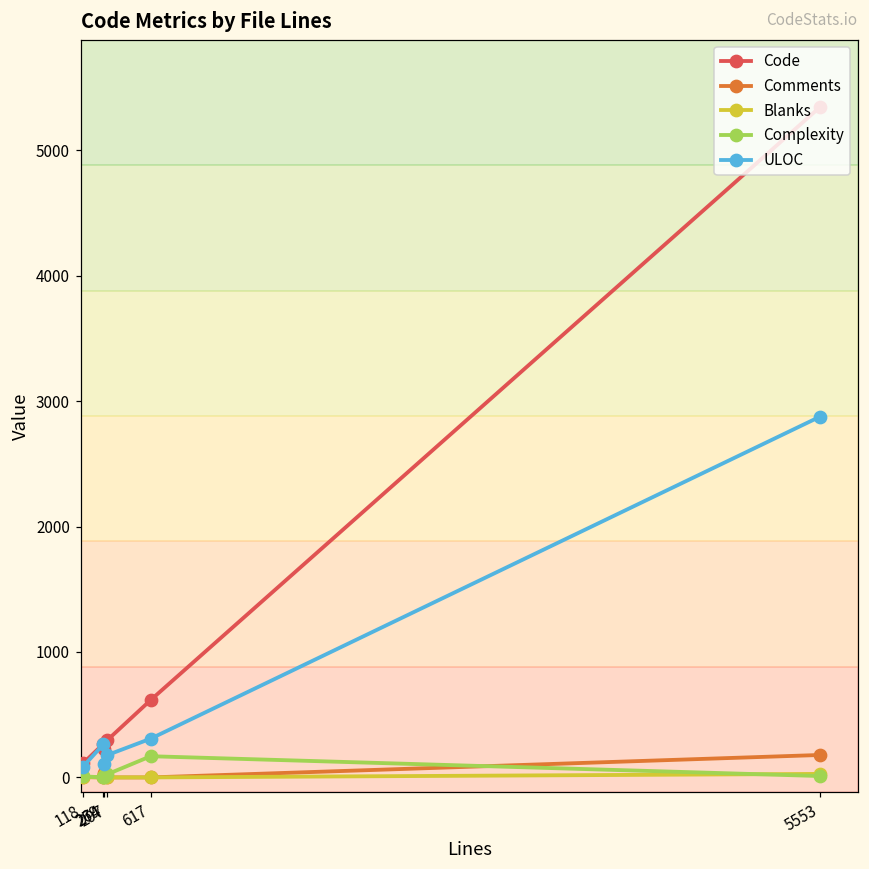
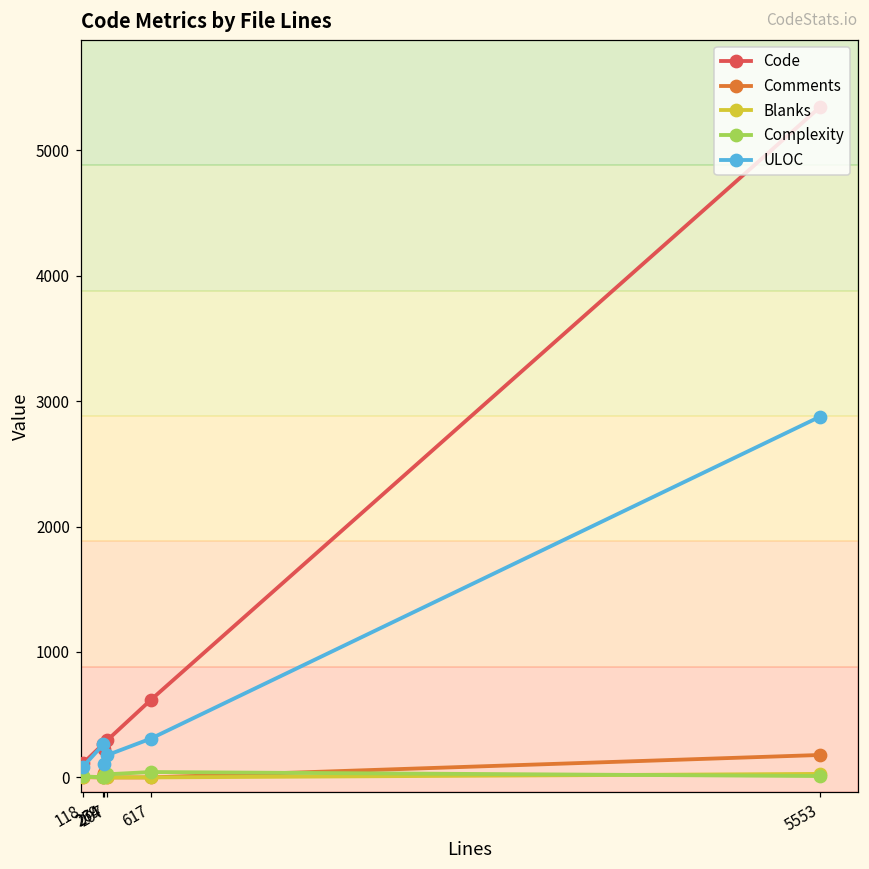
Complexity, 617: 170 -> 40
